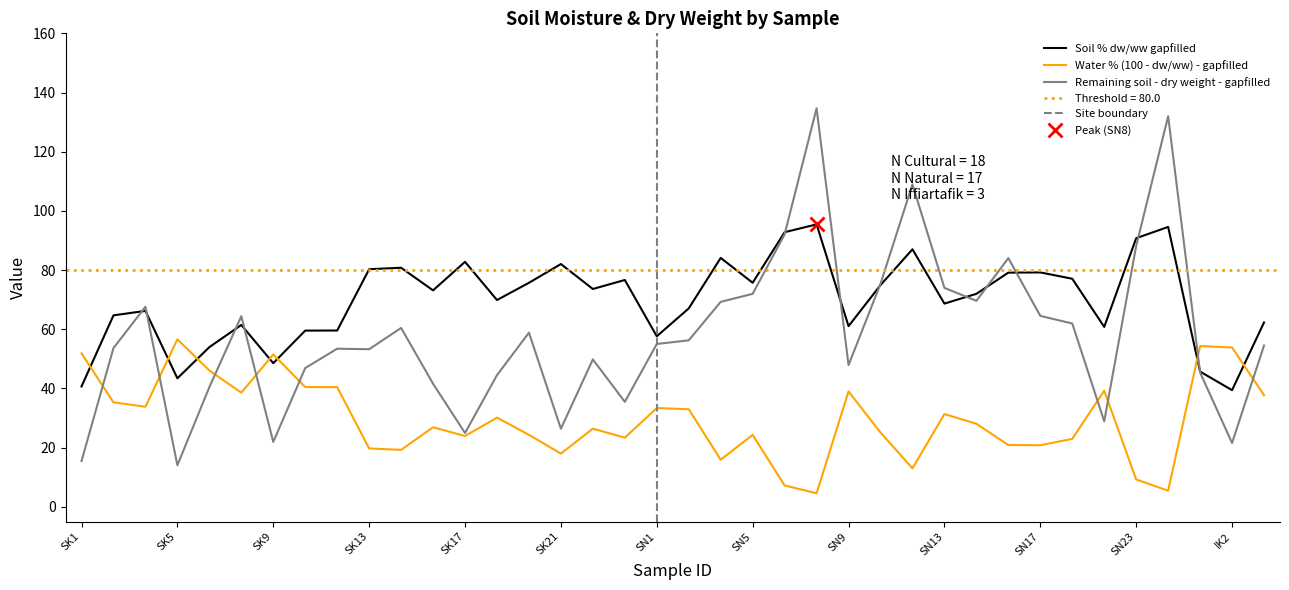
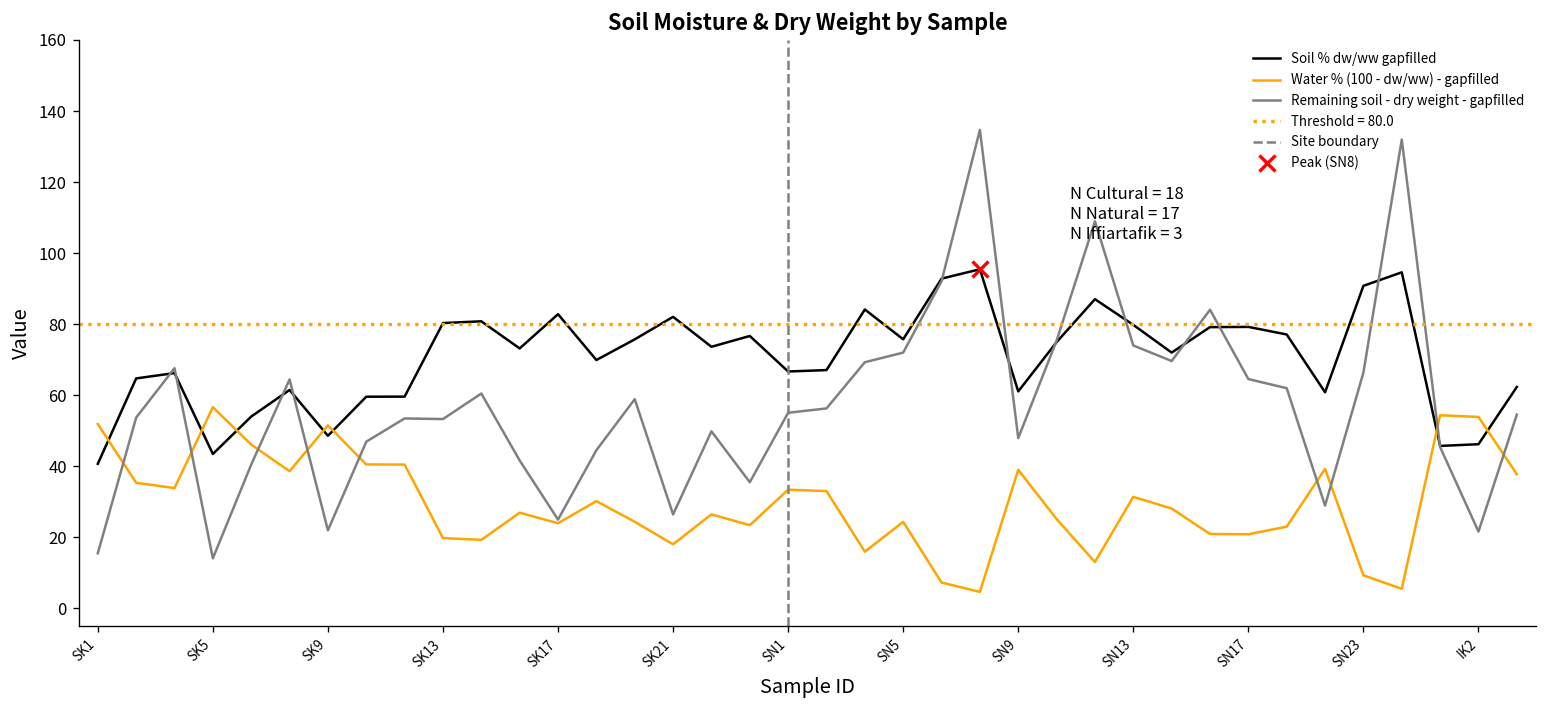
Soil % dw/ww gapfilled, SN1: 58 -> 67
Soil % dw/ww gapfilled, SN13: 69 -> 80
Remaining soil - dry weight - gapfilled, SN23: 88 -> 66
Soil % dw/ww gapfilled, IK2: 39 -> 46
